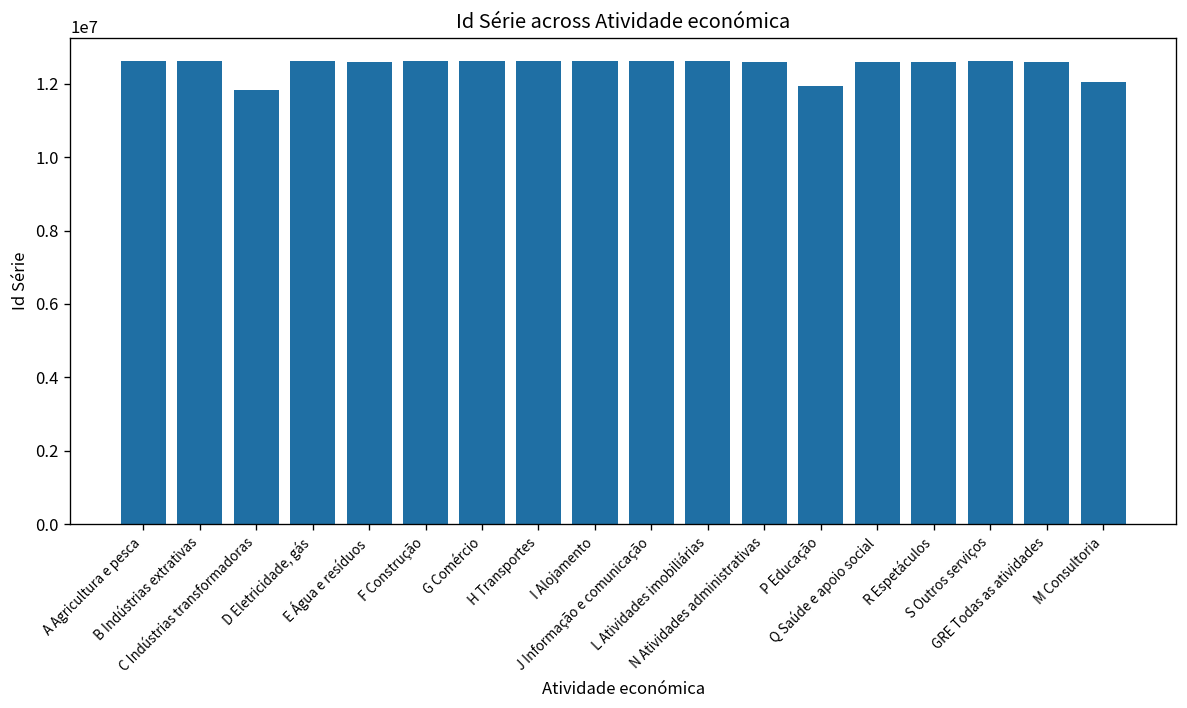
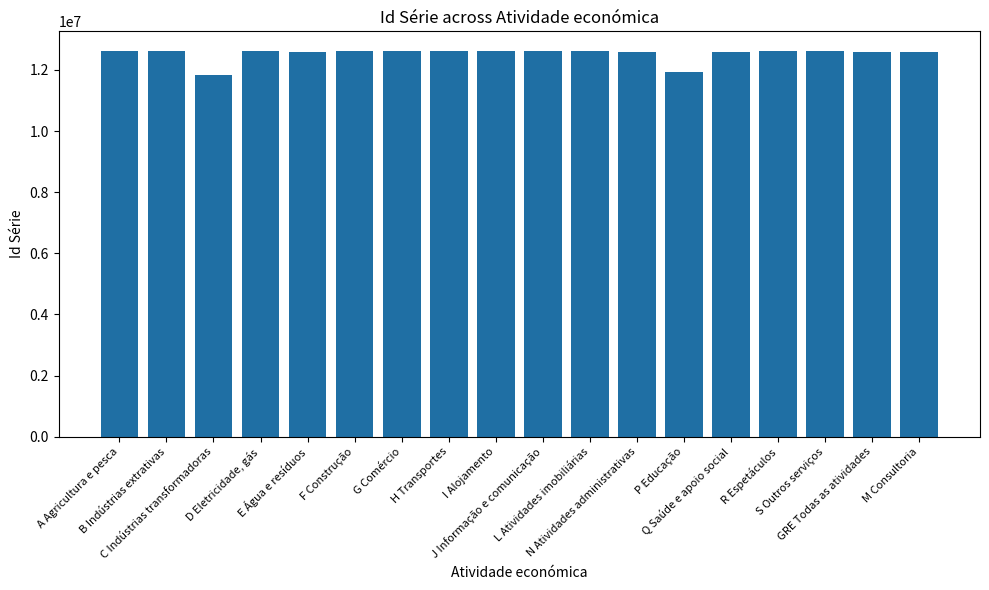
M Consultoria: 12100000 -> 12600000
